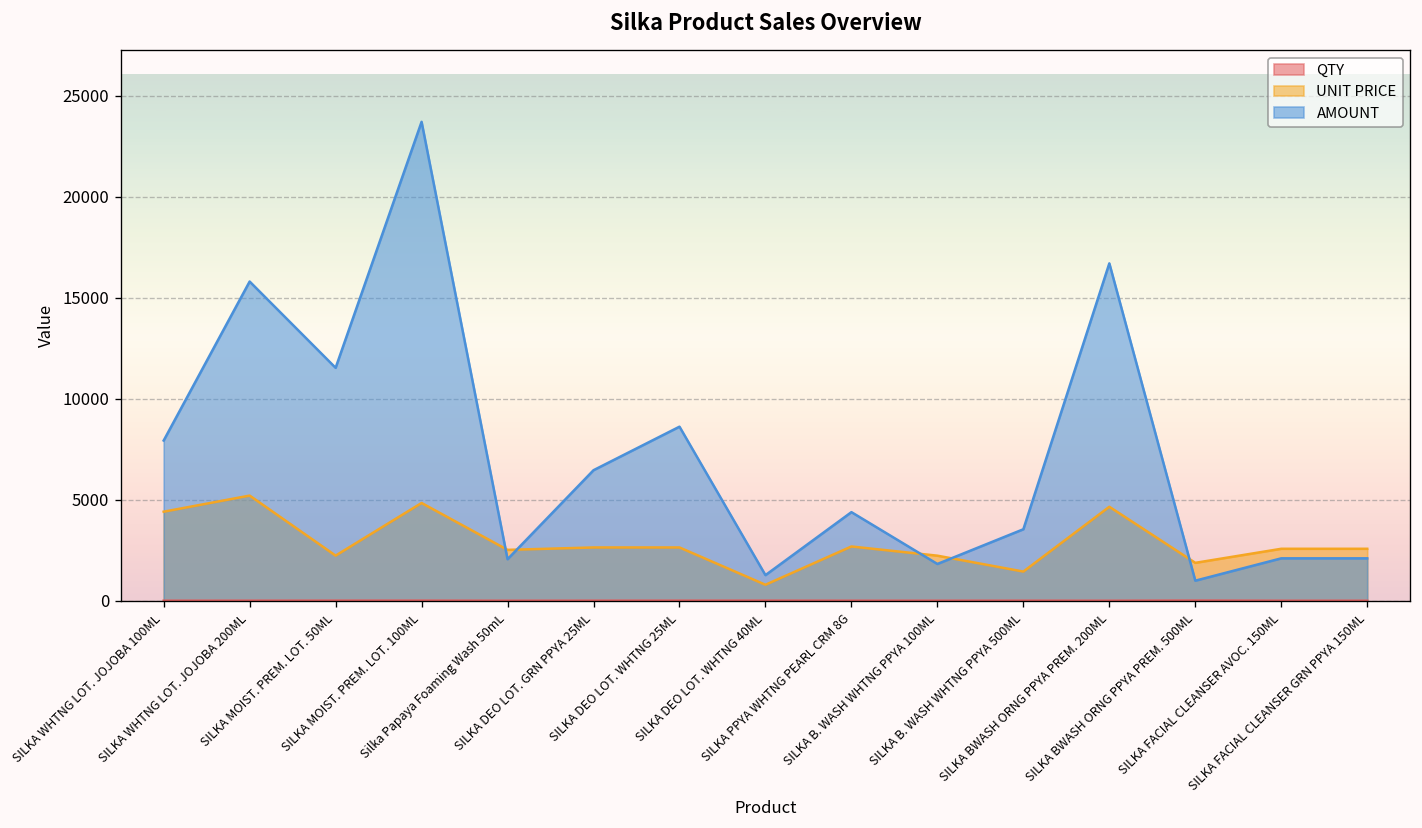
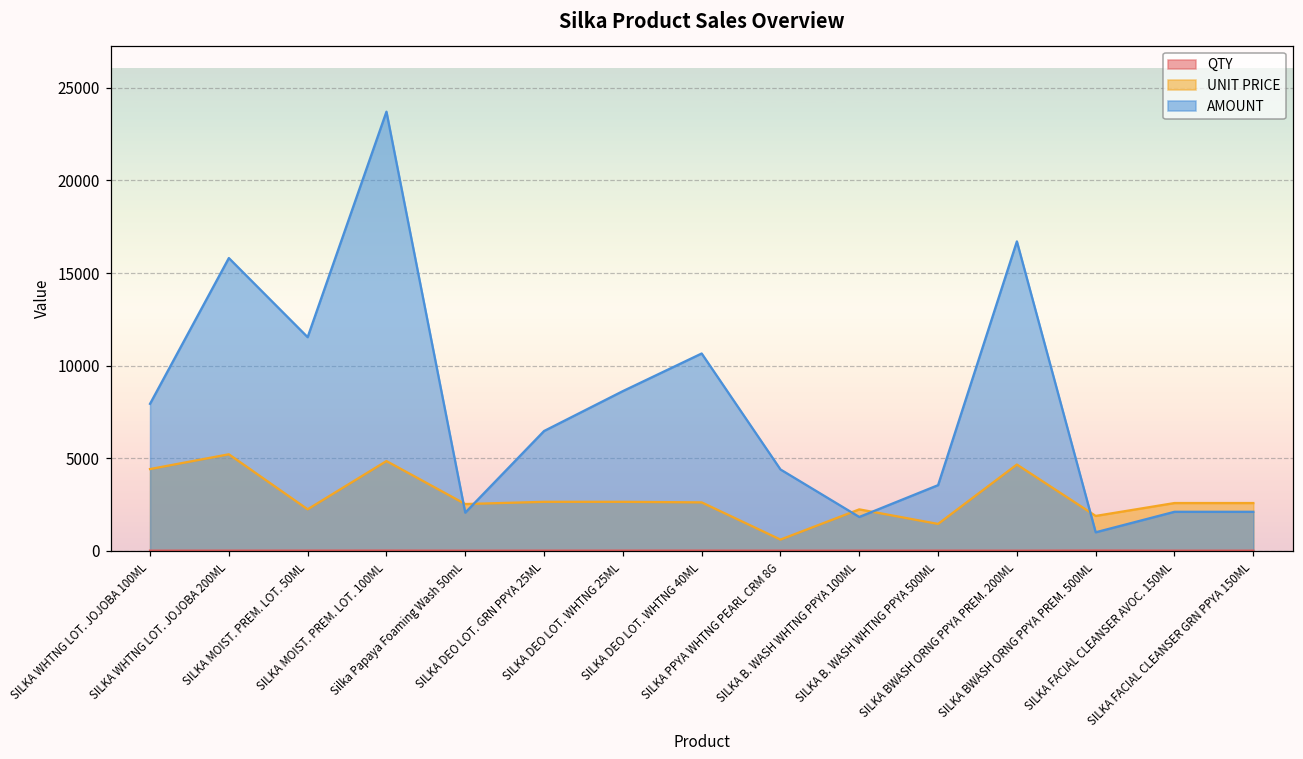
UNIT PRICE, SILKA DEO LOT. WHTNG 40ML: 800 -> 2600
AMOUNT, SILKA DEO LOT. WHTNG 40ML: 1300 -> 10700
UNIT PRICE, SILKA PPYA WHTNG PEARL CRM 8G: 2700 -> 600
